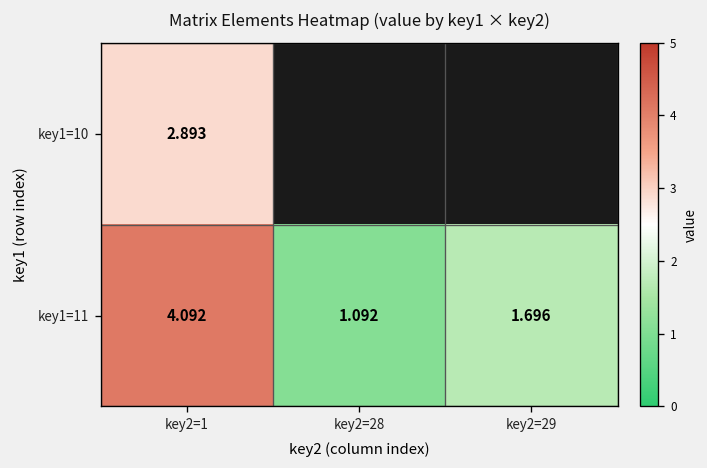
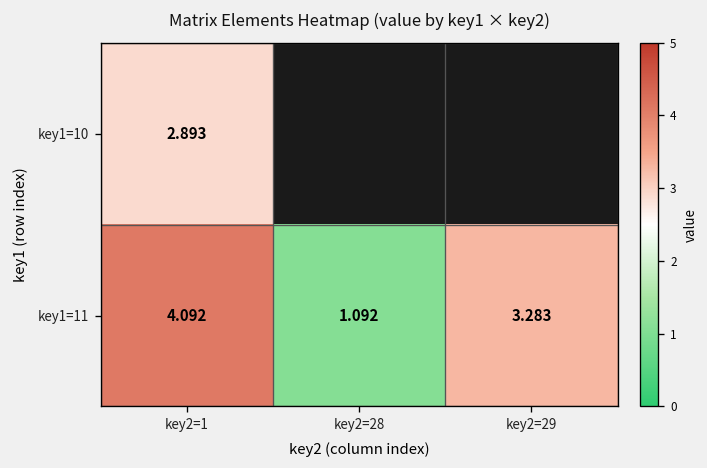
key1=11, key2=29: 1.696 -> 3.283
